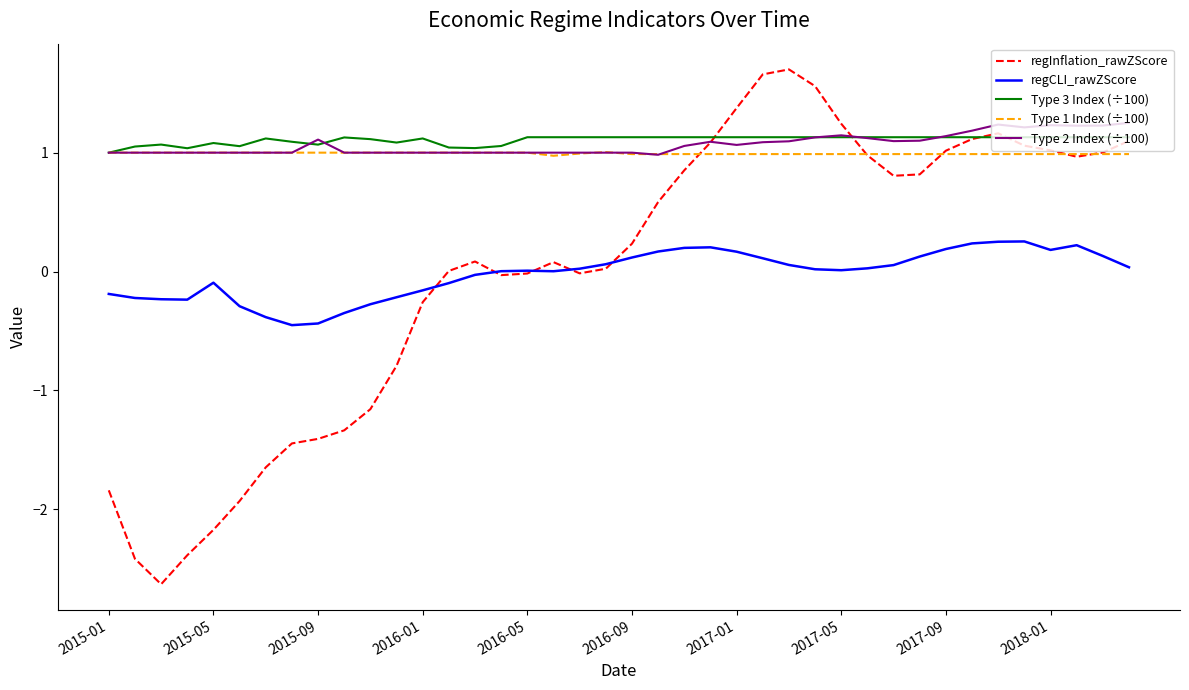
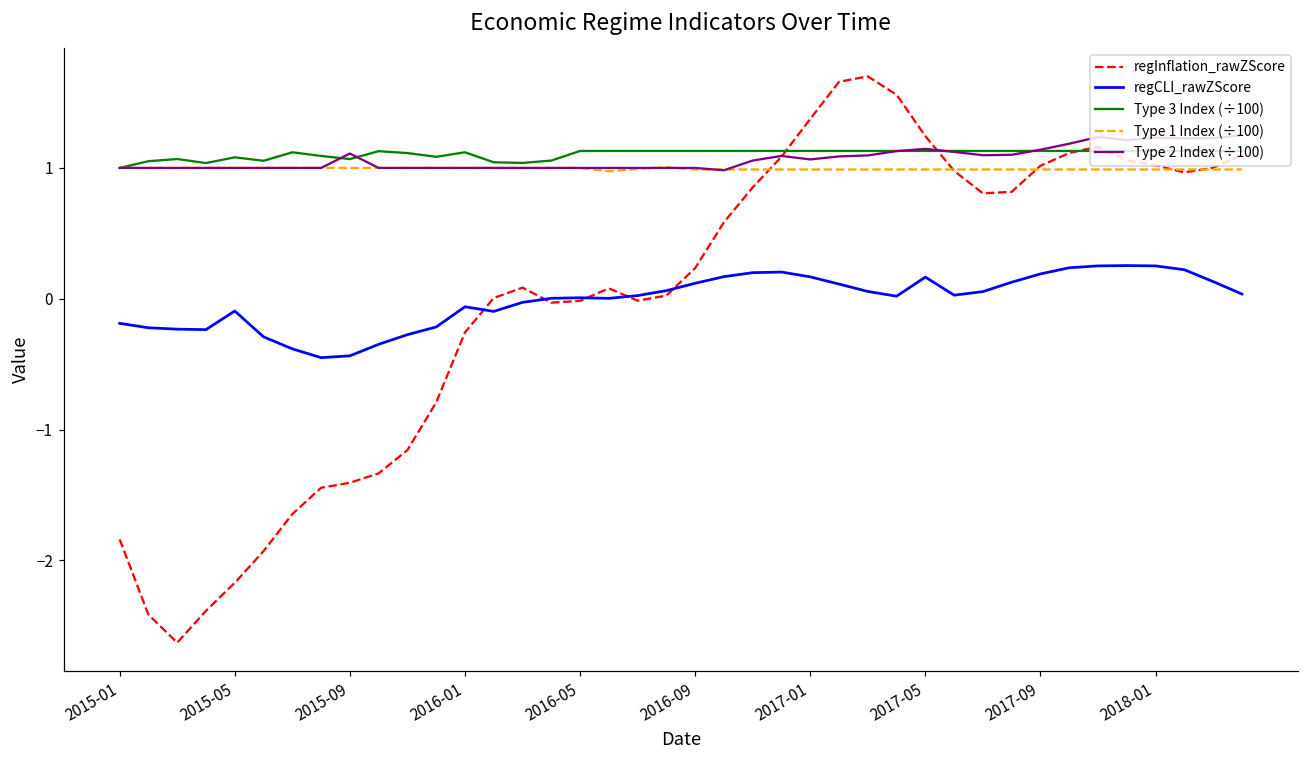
regCLI_rawZScore, 2016-01: -0.16 -> -0.06
regCLI_rawZScore, 2017-05: 0.01 -> 0.17
regCLI_rawZScore, 2018-01: 0.18 -> 0.25
